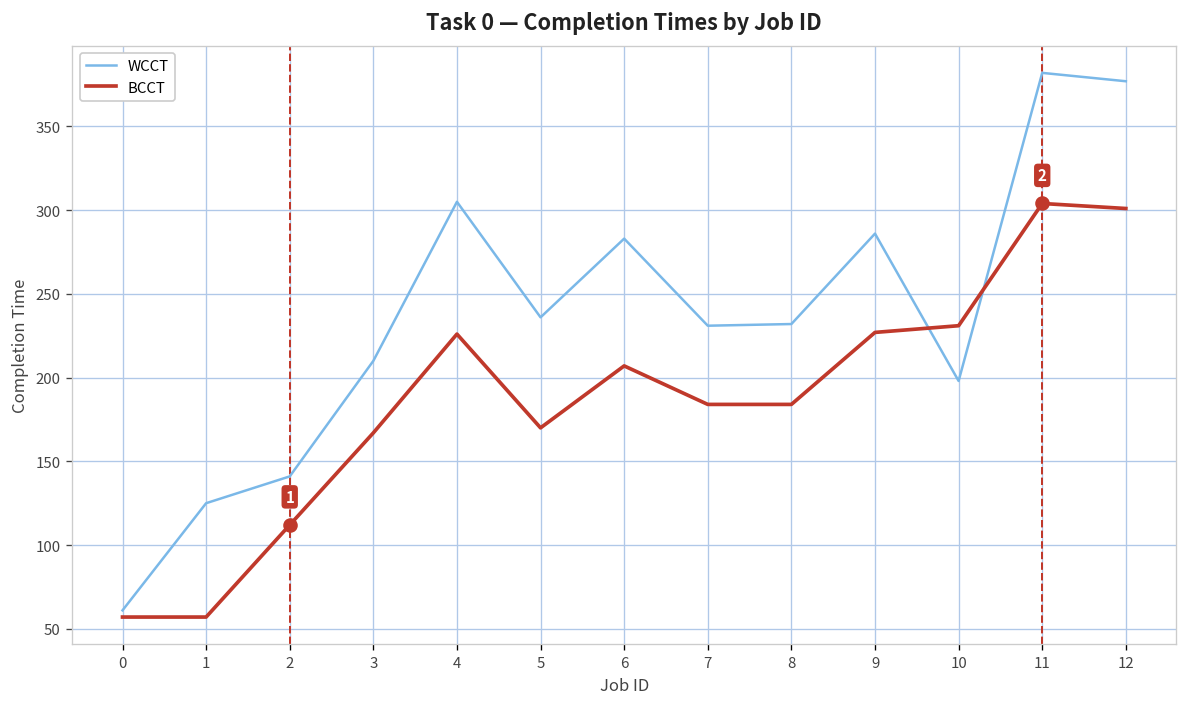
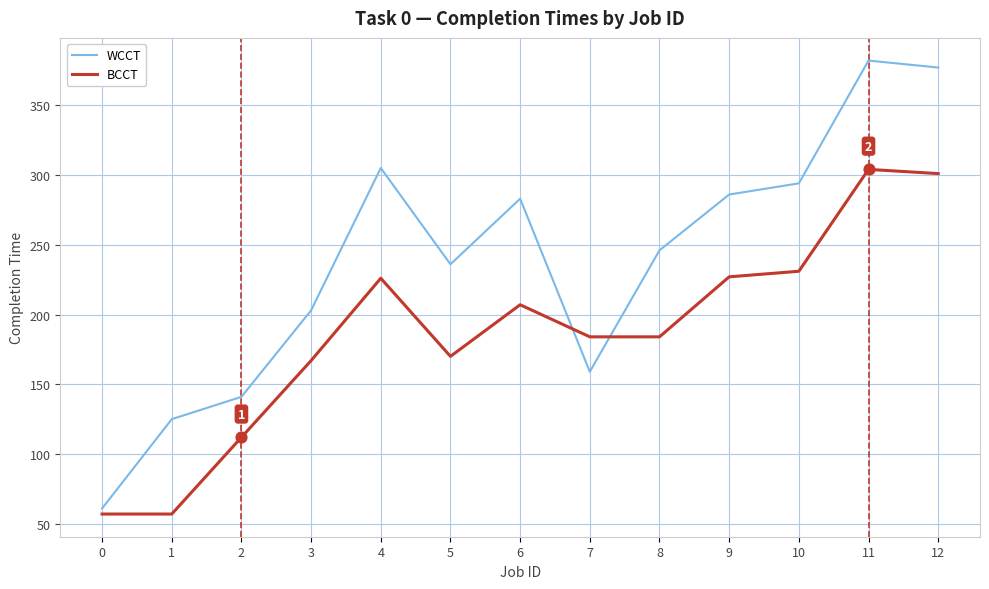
WCCT, 3: 210 -> 203
WCCT, 7: 231 -> 159
WCCT, 8: 232 -> 246
WCCT, 10: 198 -> 294
